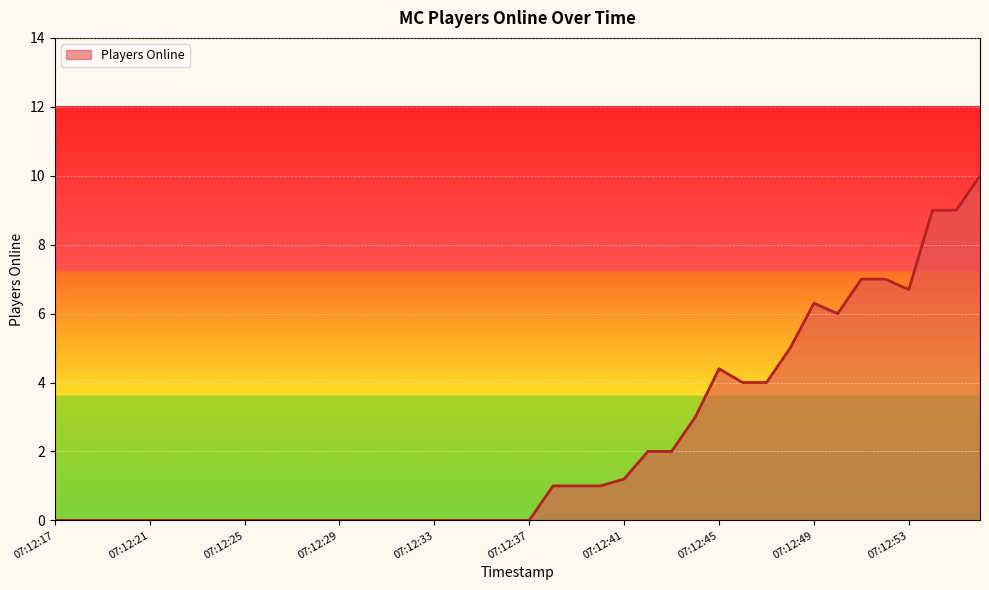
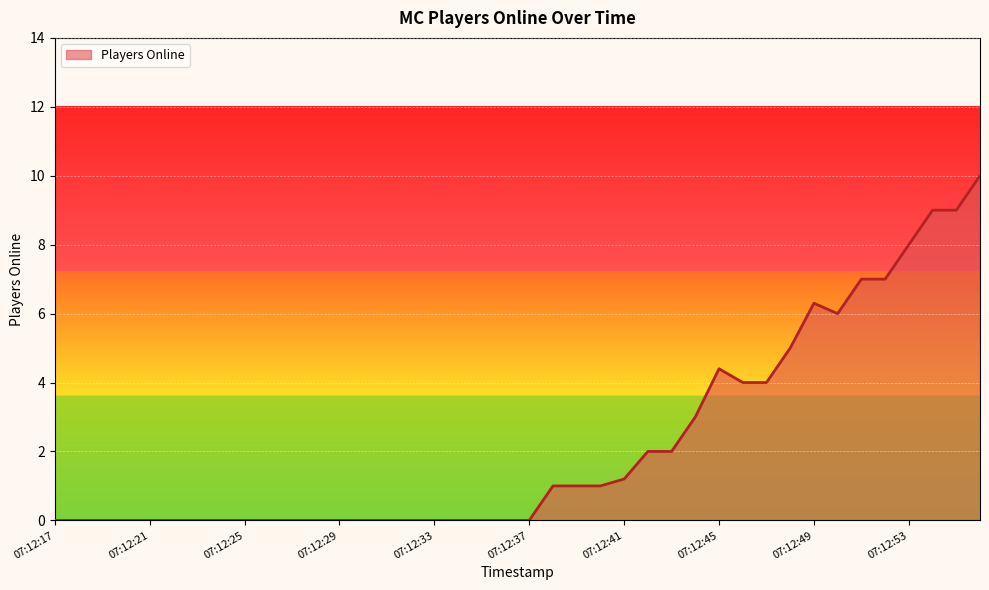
07:12:53: 6.7 -> 8.0
